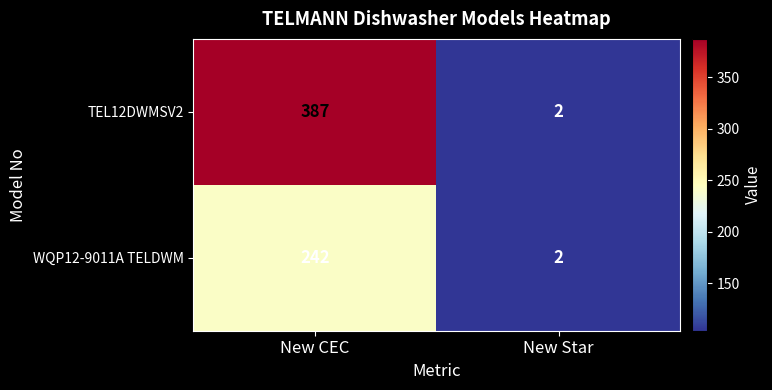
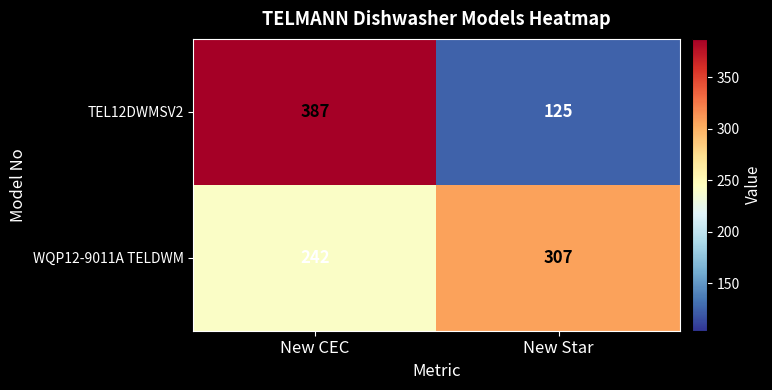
TEL12DWMSV2, New Star: 2 -> 125
WQP12-9011A TELDWM, New Star: 2 -> 307
